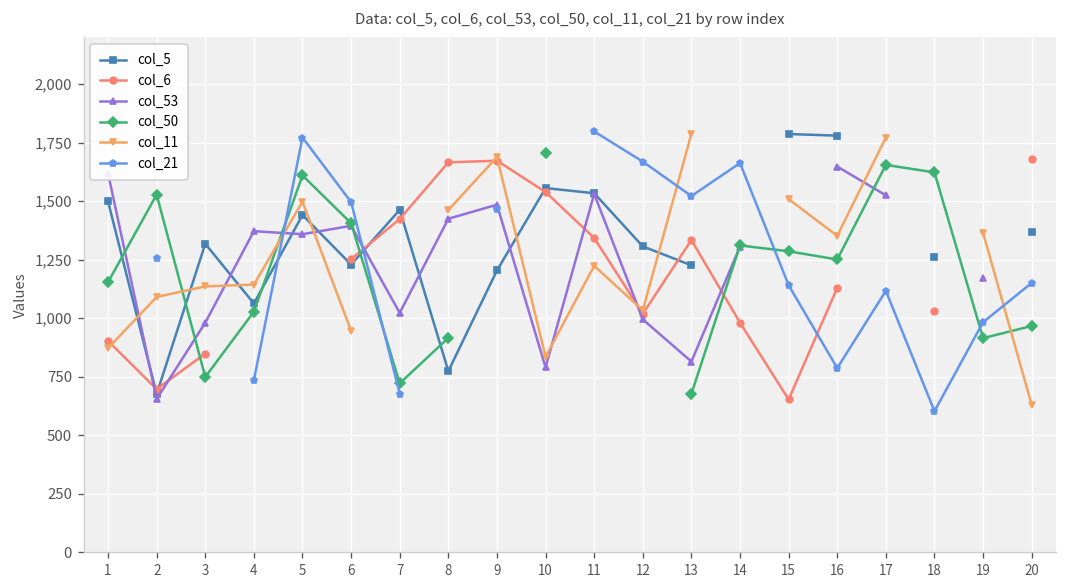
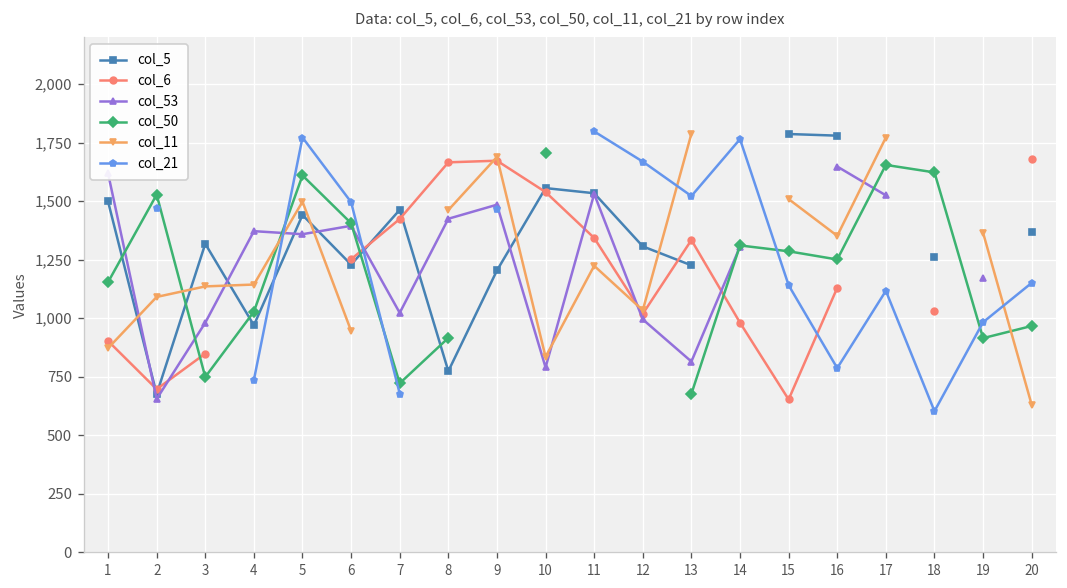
col_21, 2: 1,260 -> 1,470
col_5, 4: 1,060 -> 970
col_21, 14: 1,660 -> 1,770
